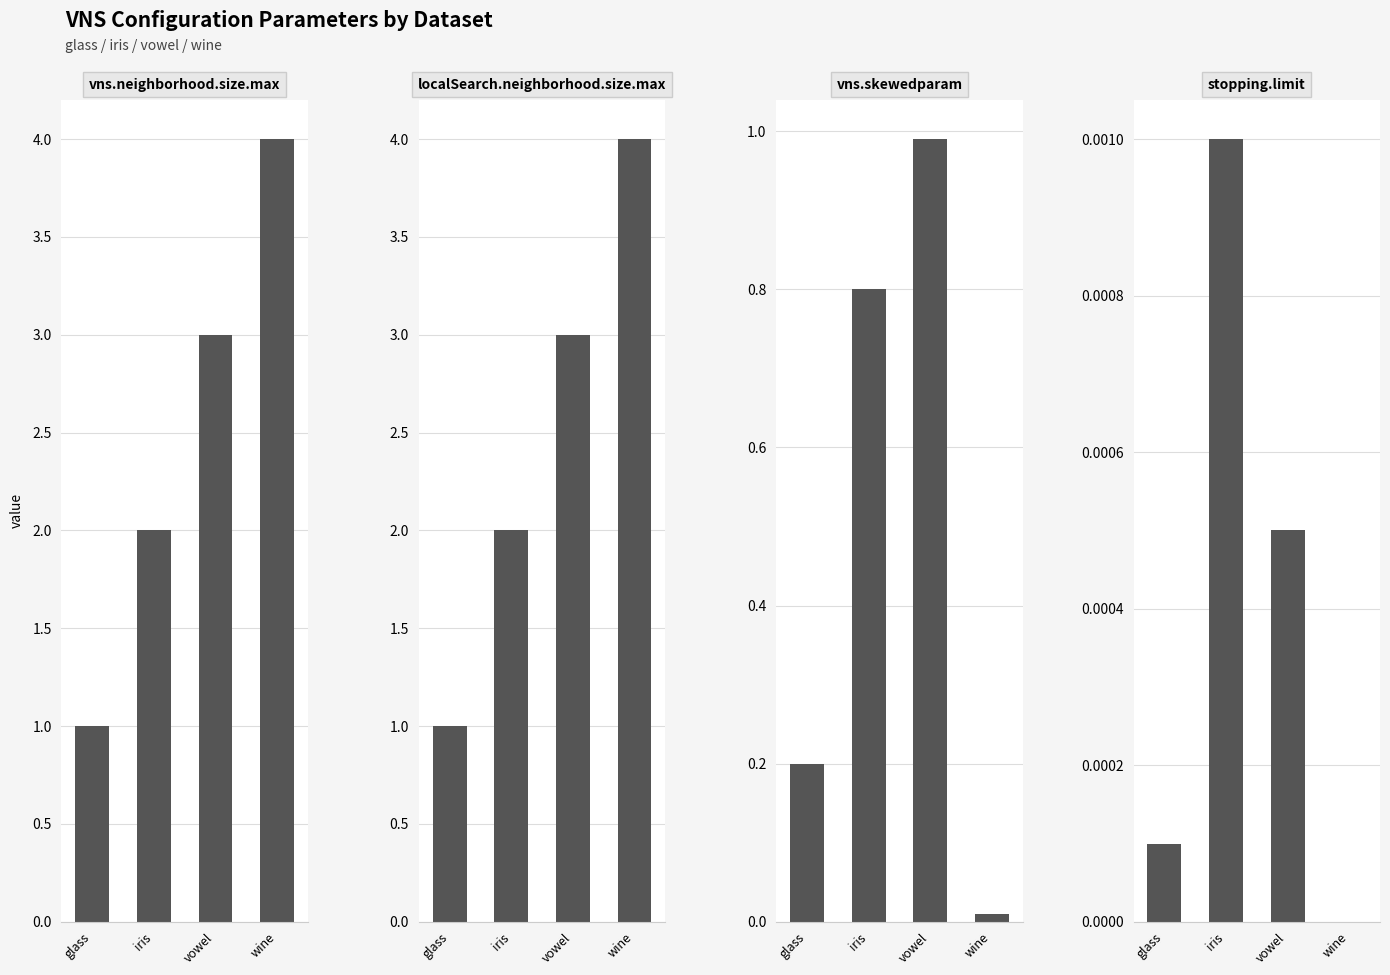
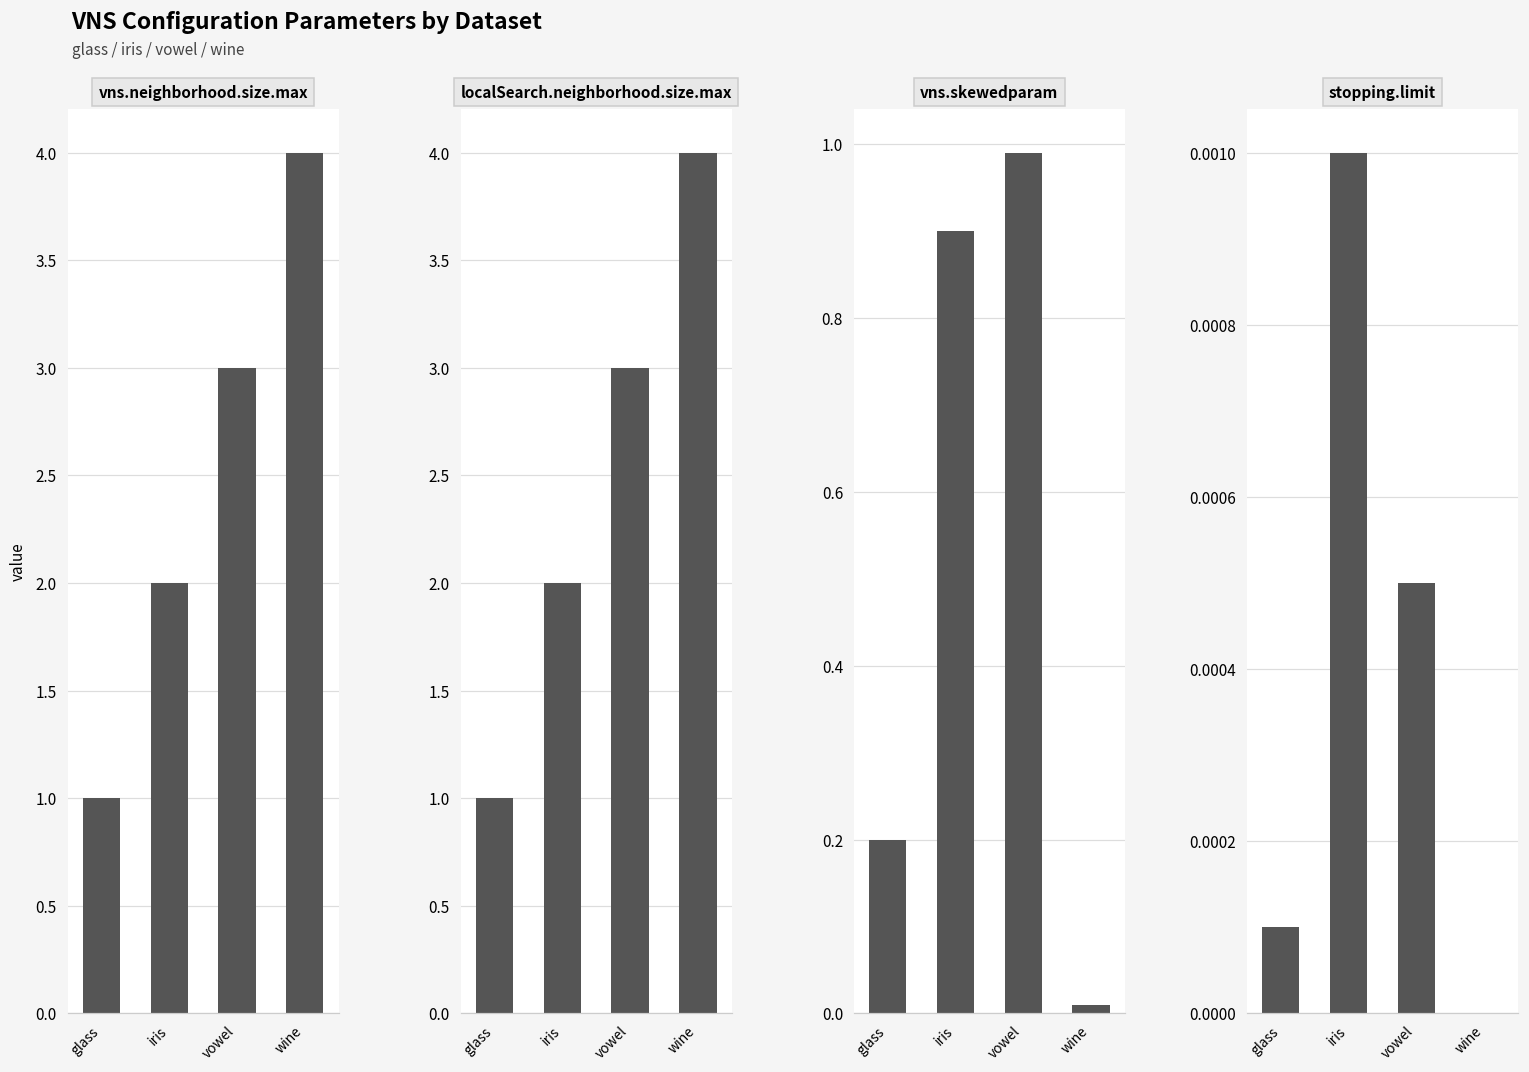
vns.skewedparam, iris: 0.8 -> 0.9
